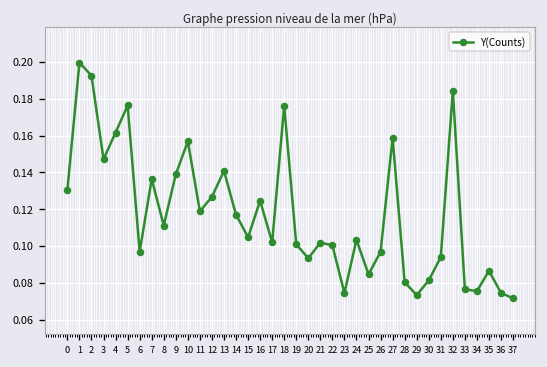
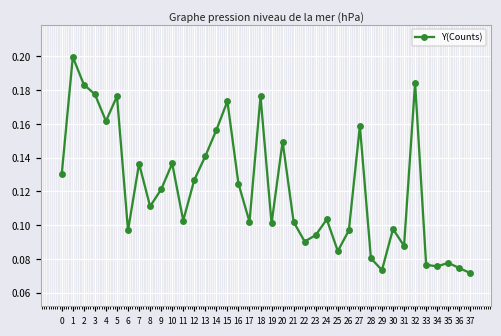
2: 0.193 -> 0.183
3: 0.147 -> 0.178
9: 0.139 -> 0.121
10: 0.157 -> 0.137
11: 0.119 -> 0.103
14: 0.117 -> 0.156
15: 0.105 -> 0.173
20: 0.093 -> 0.150
22: 0.100 -> 0.090
23: 0.075 -> 0.094
30: 0.081 -> 0.098
31: 0.094 -> 0.088
35: 0.087 -> 0.078
